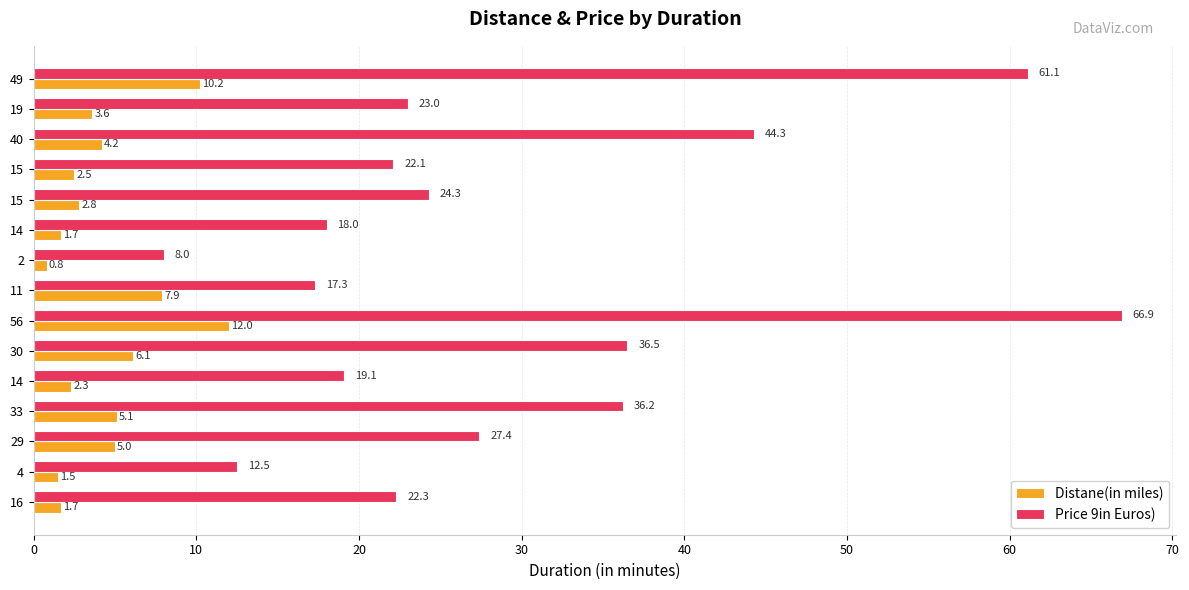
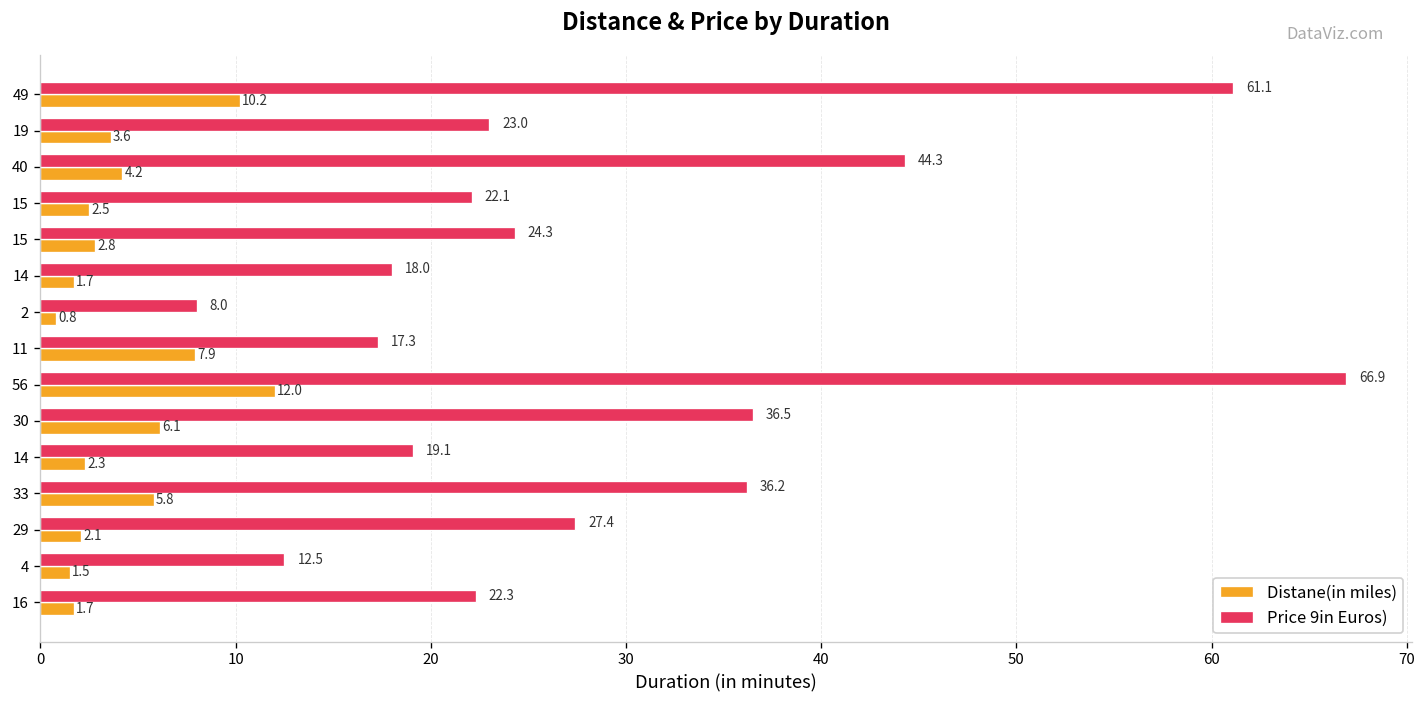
Distane(in miles), 33: 5.1 -> 5.8
Distane(in miles), 29: 5.0 -> 2.1
